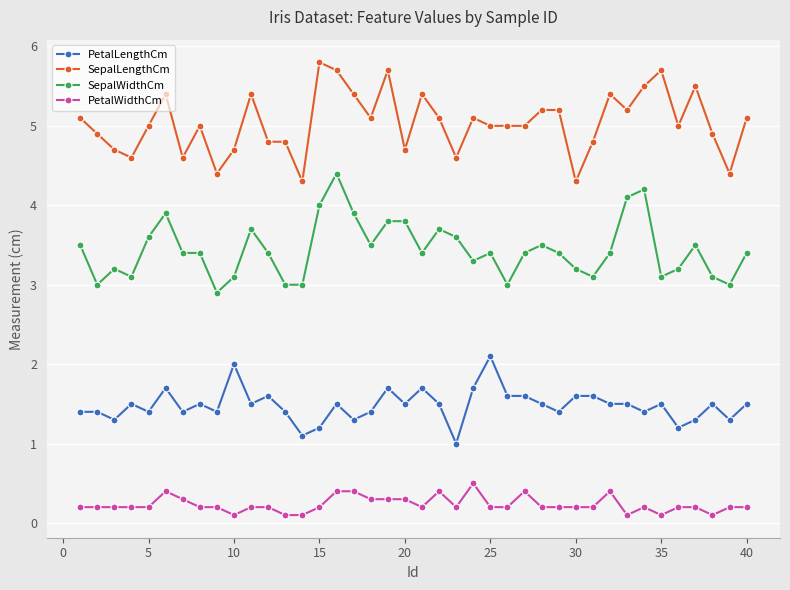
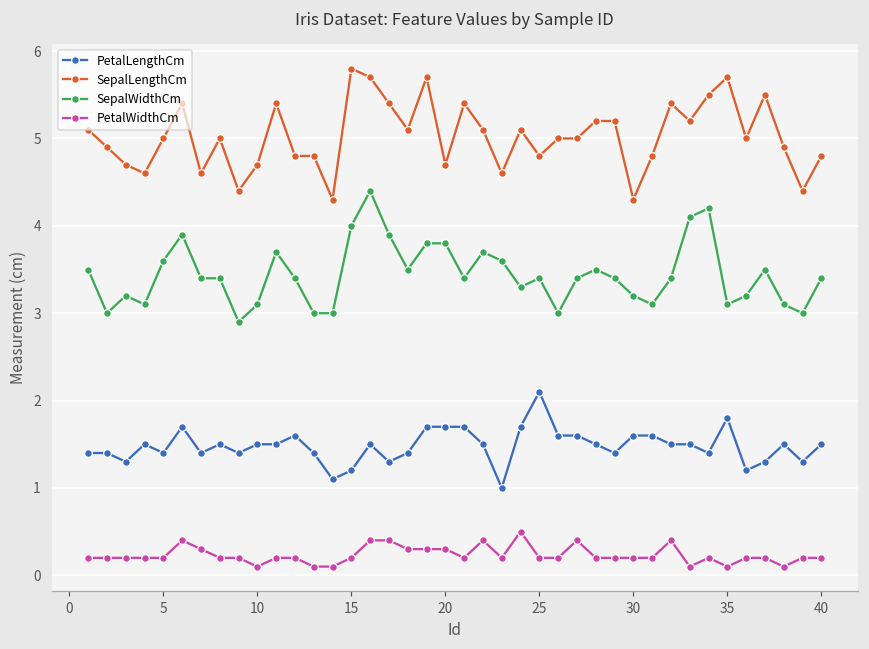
PetalLengthCm, 10: 2.0 -> 1.5
PetalLengthCm, 20: 1.5 -> 1.7
SepalLengthCm, 25: 5.0 -> 4.8
PetalLengthCm, 35: 1.5 -> 1.8
SepalLengthCm, 40: 5.1 -> 4.8
